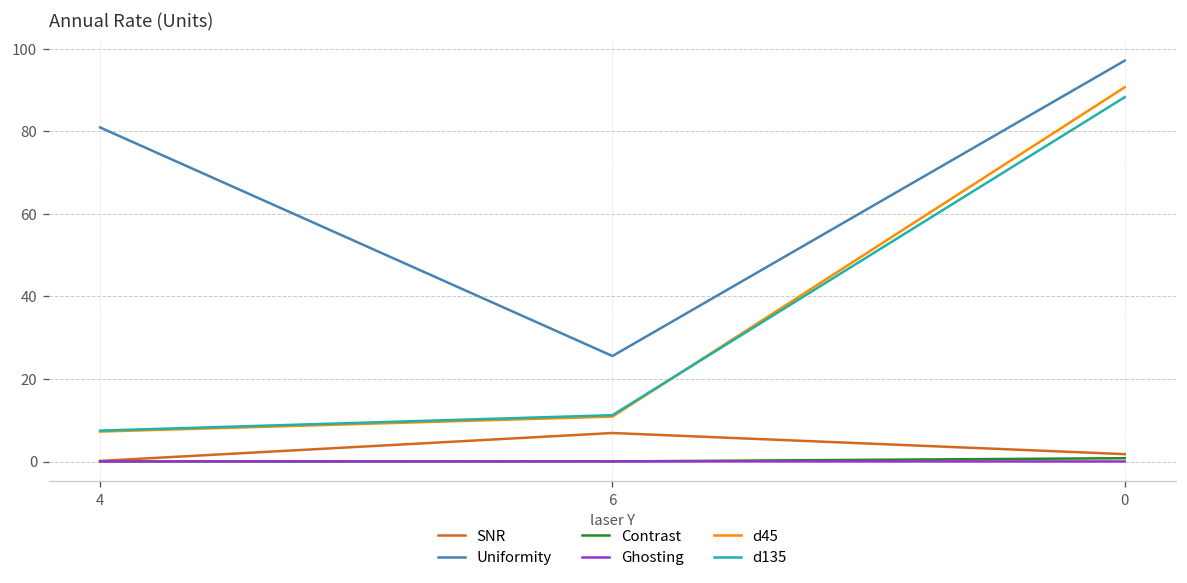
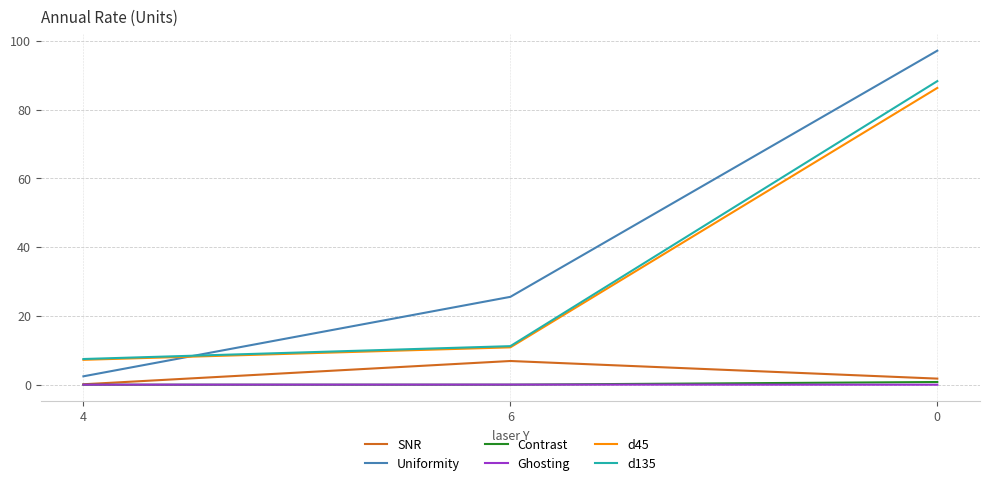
Uniformity, 4: 81 -> 2
d45, 0: 91 -> 86
